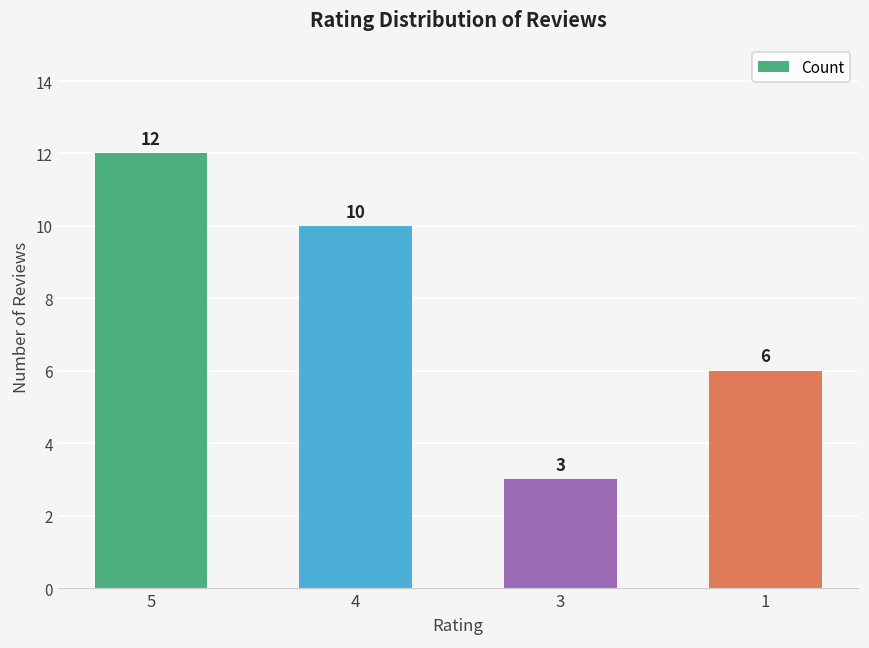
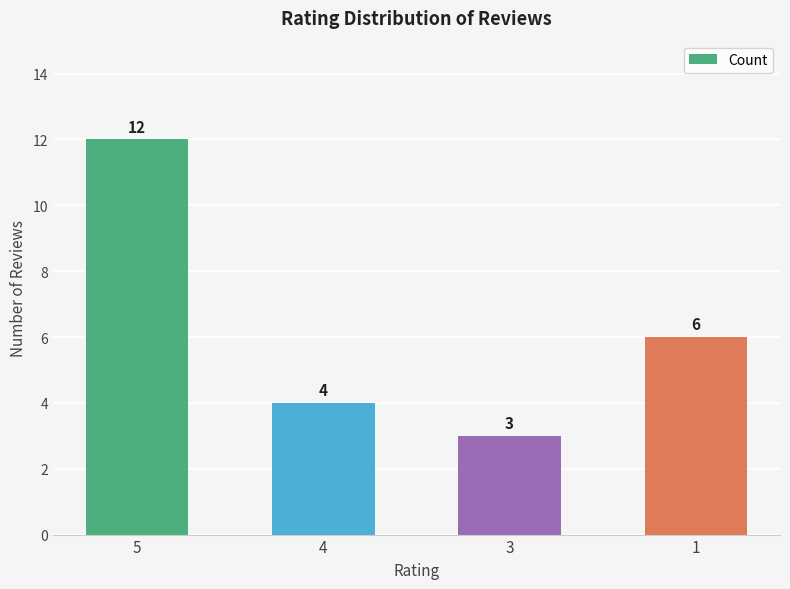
4: 10 -> 4
